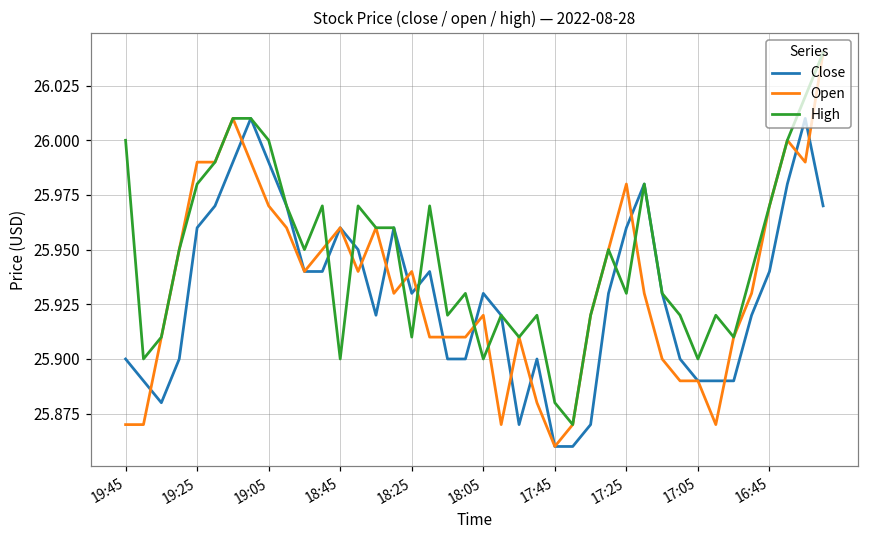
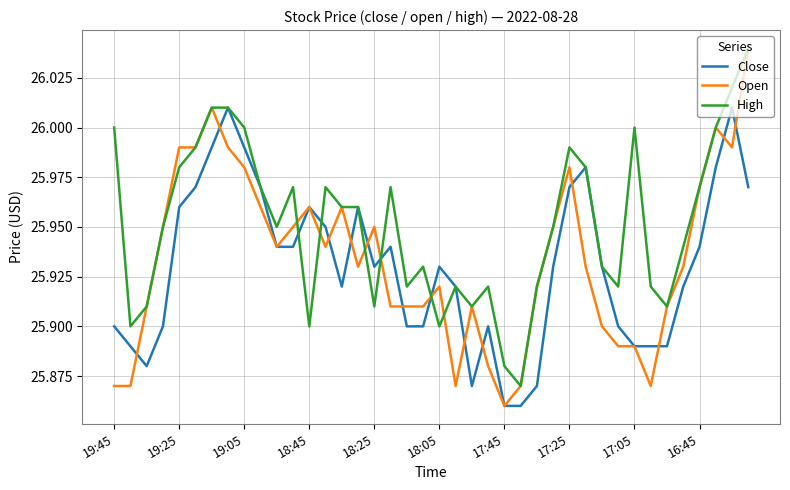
Open, 19:05: 25.97 -> 25.98
Open, 18:25: 25.94 -> 25.95
Close, 17:25: 25.96 -> 25.97
High, 17:25: 25.93 -> 25.99
High, 17:05: 25.9 -> 26.0
